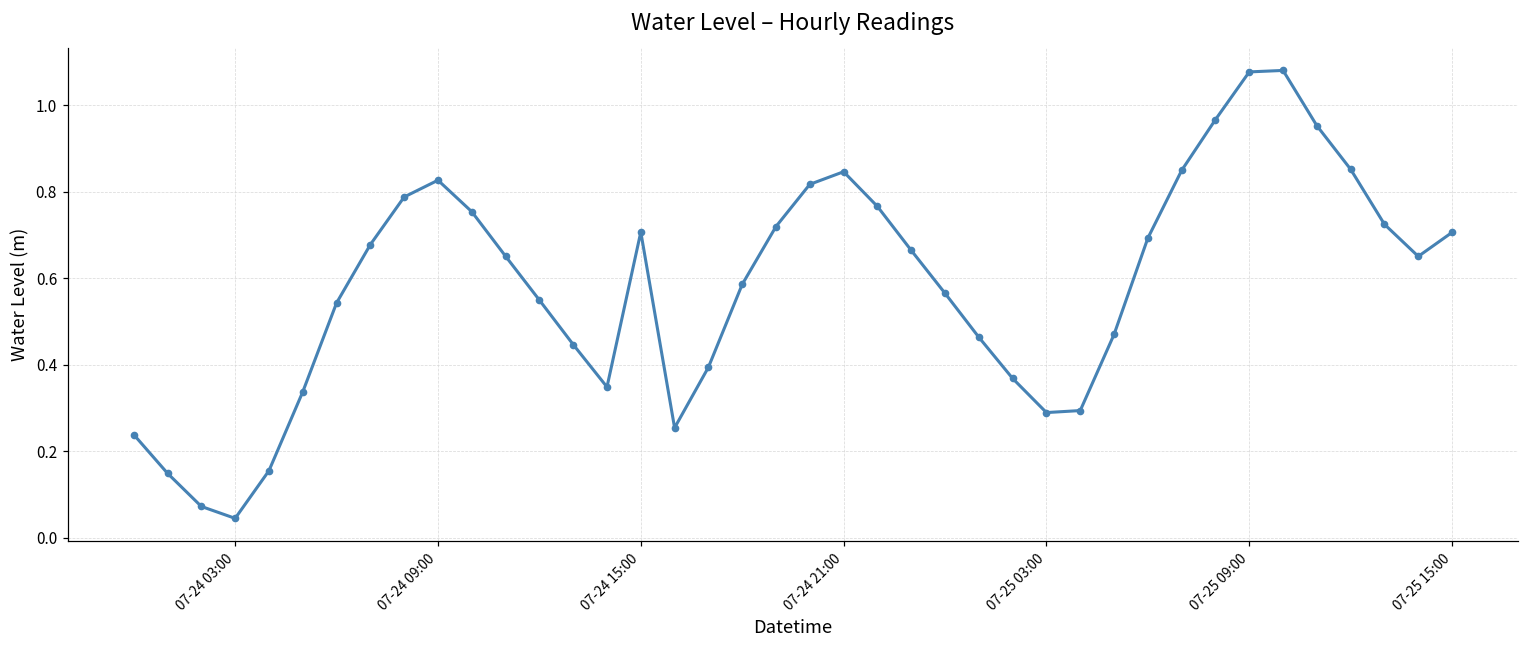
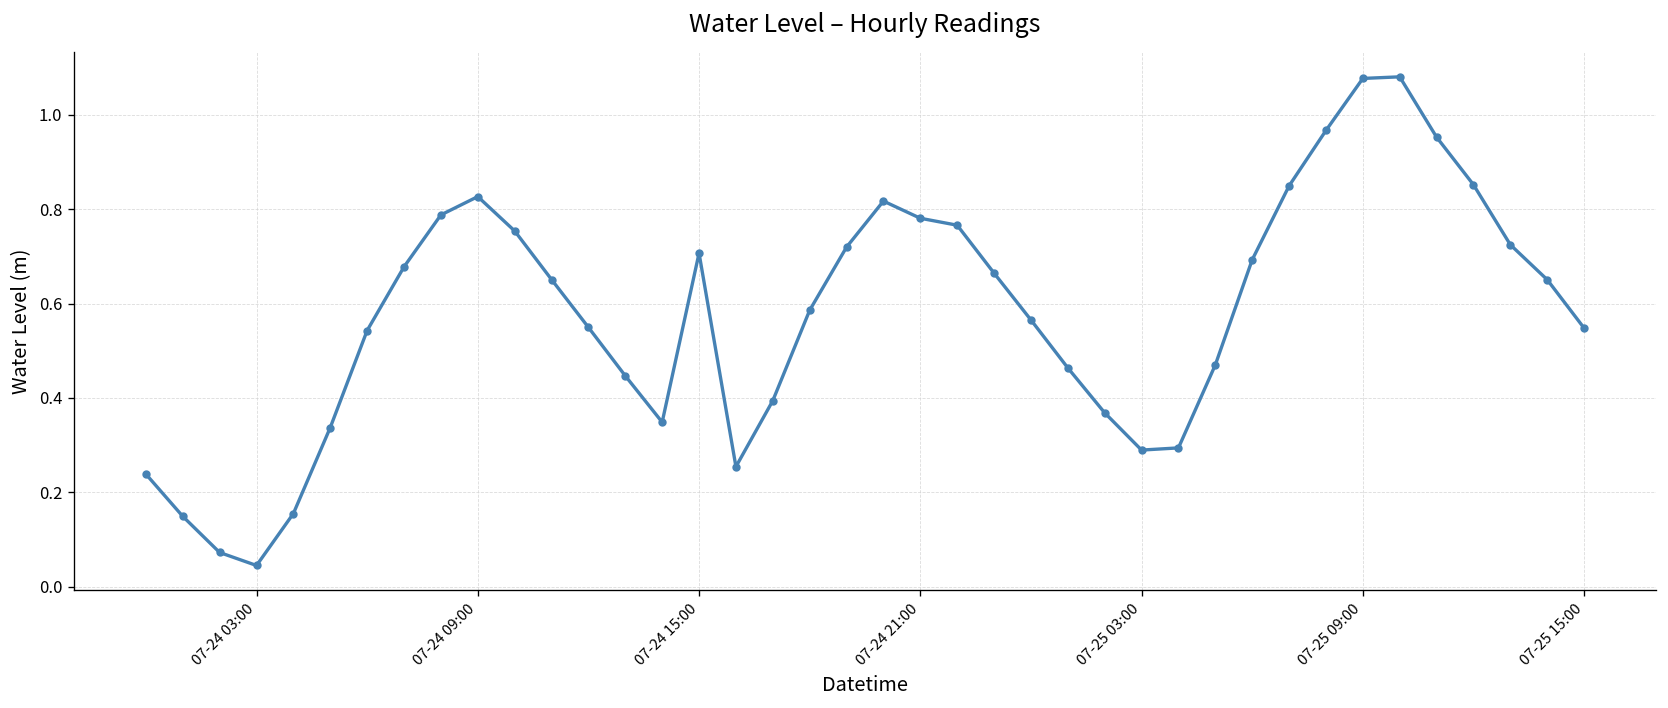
07-24 21:00: 0.85 -> 0.78
07-25 15:00: 0.71 -> 0.55
